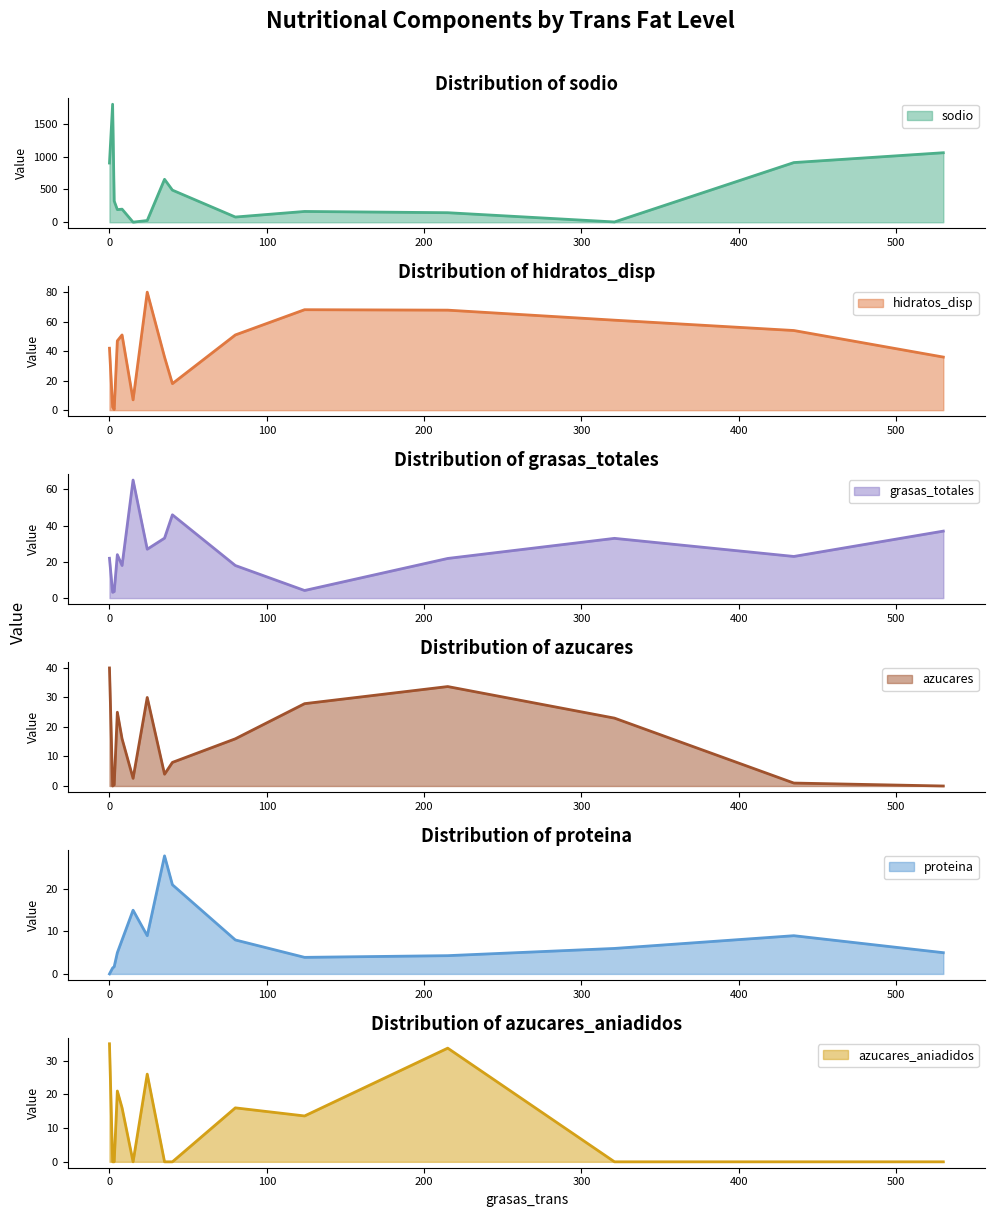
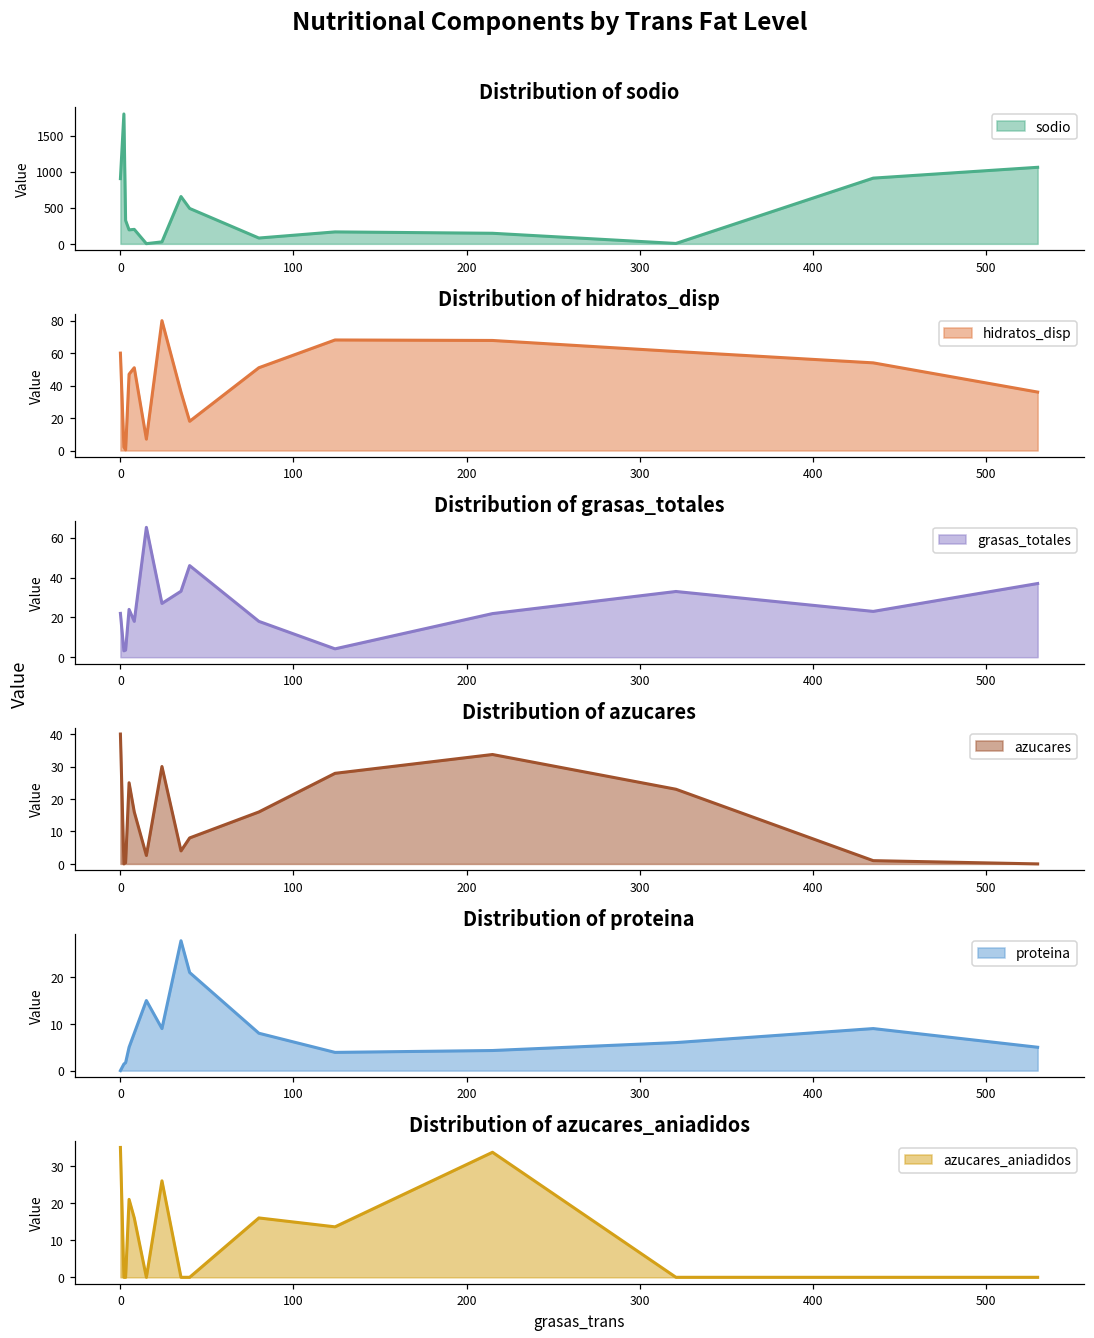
Distribution of hidratos_disp, 0: 42 -> 60
